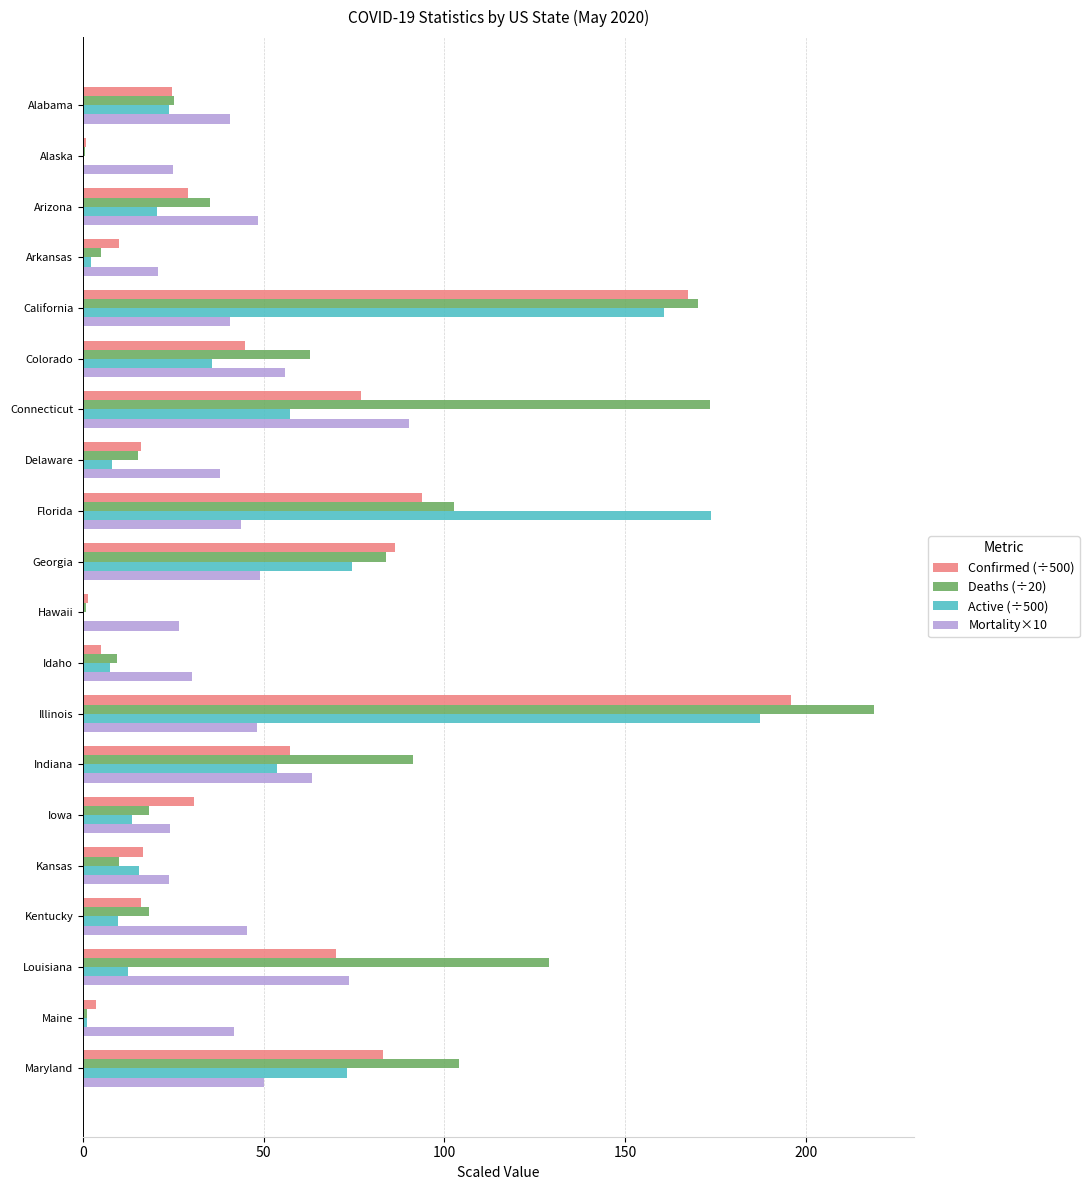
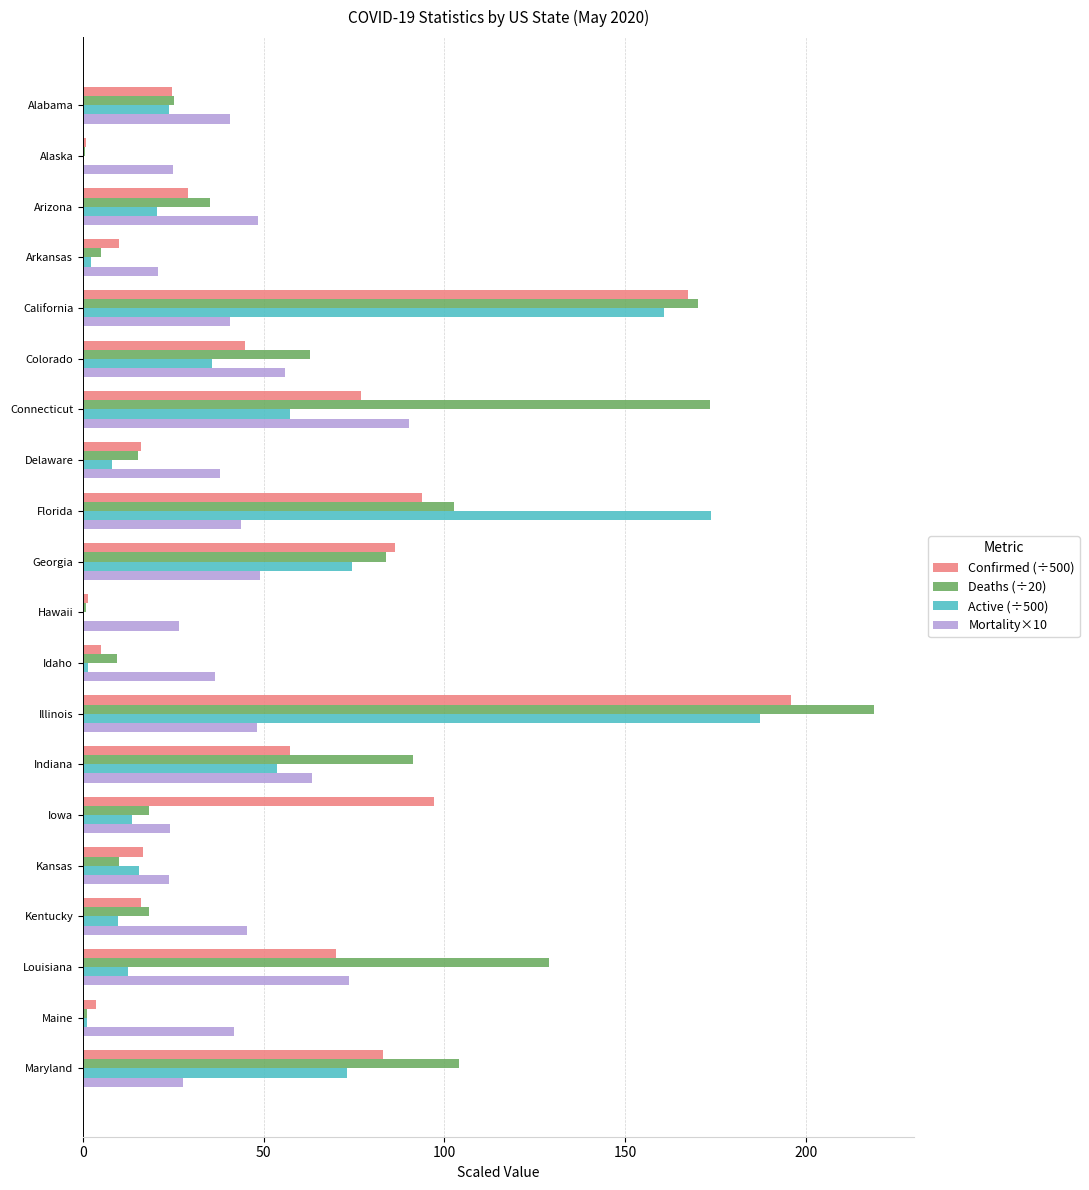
Active (÷500), Idaho: 8 -> 1
Mortality×10, Idaho: 30 -> 37
Confirmed (÷500), Iowa: 31 -> 97
Mortality×10, Maryland: 50 -> 28
